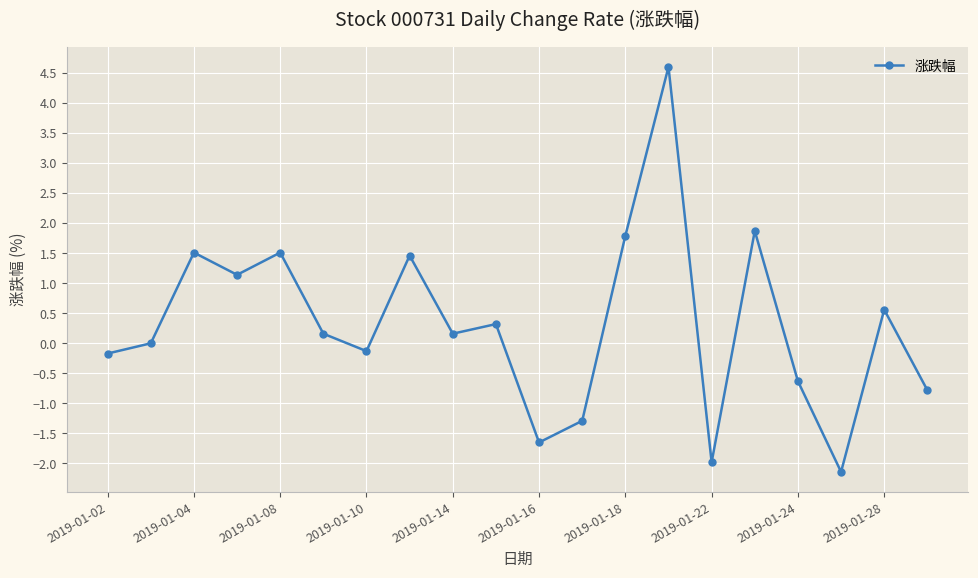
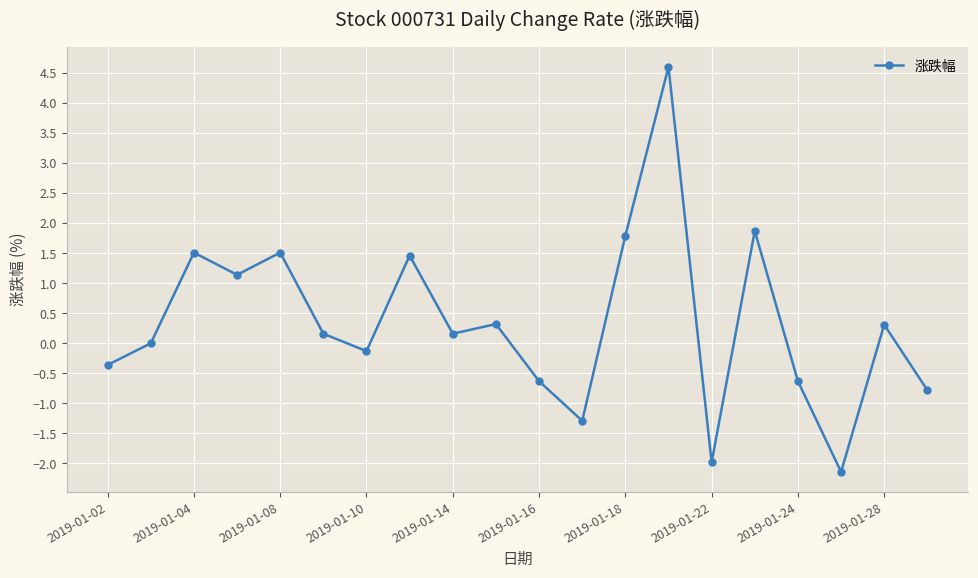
2019-01-02: -0.2 -> -0.4
2019-01-16: -1.7 -> -0.6
2019-01-28: 0.6 -> 0.3
